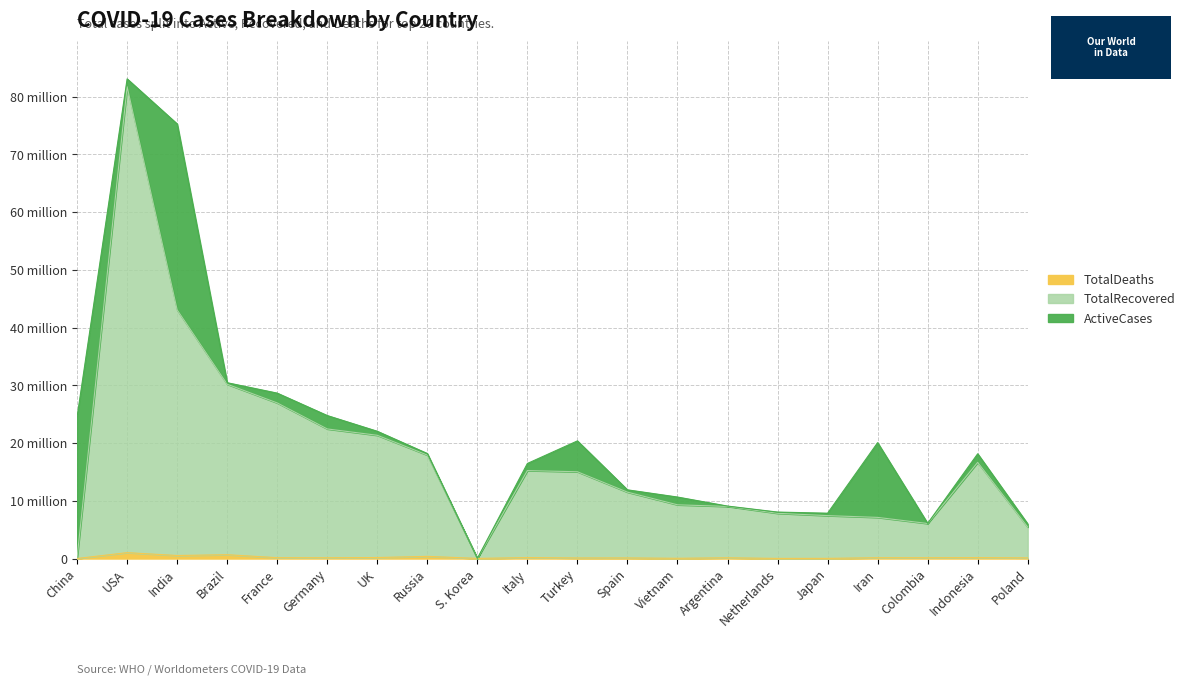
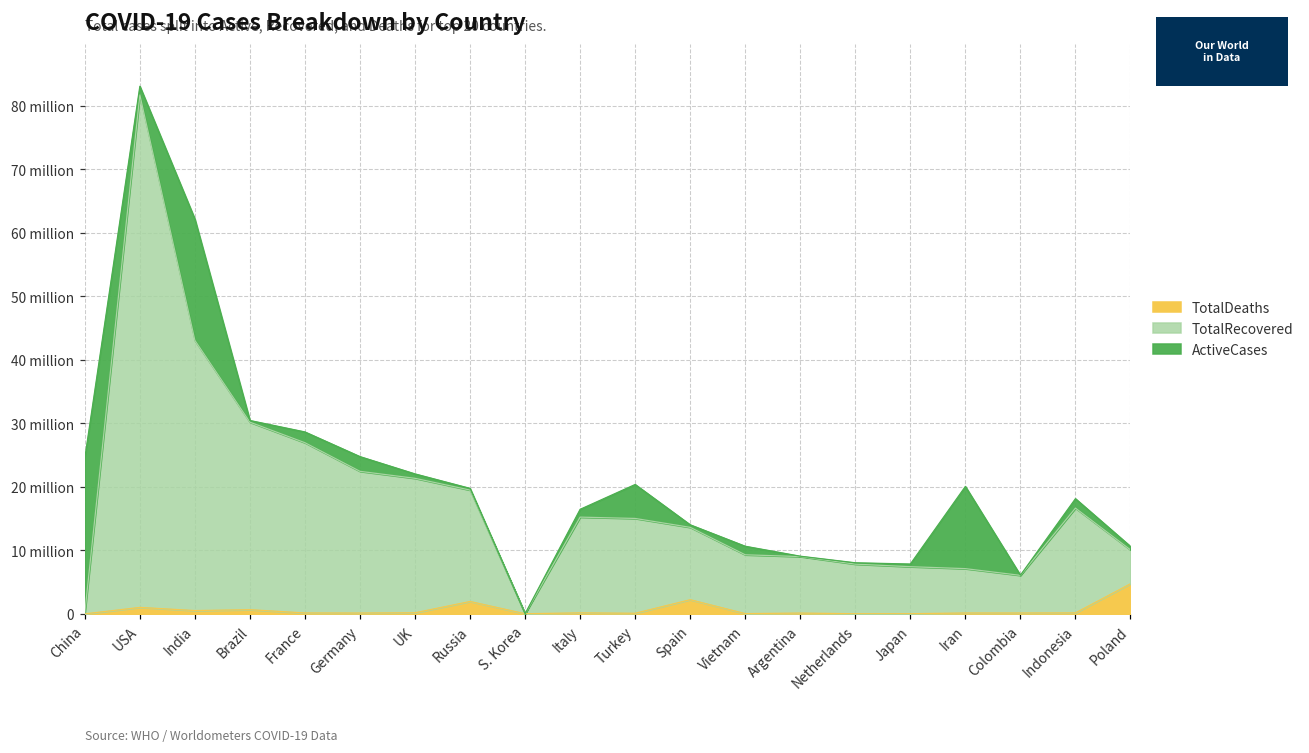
ActiveCases, India: 32 million -> 19 million
TotalDeaths, Russia: 0 million -> 2 million
TotalDeaths, Spain: 0 million -> 2 million
TotalDeaths, Poland: 0 million -> 5 million
